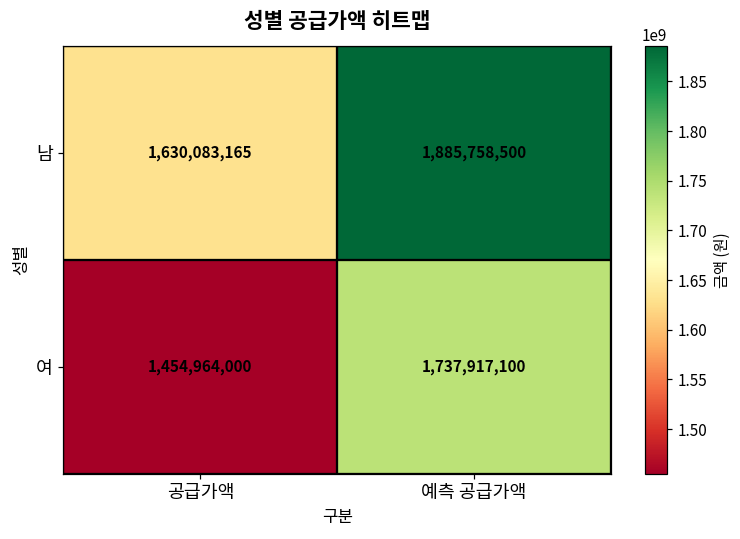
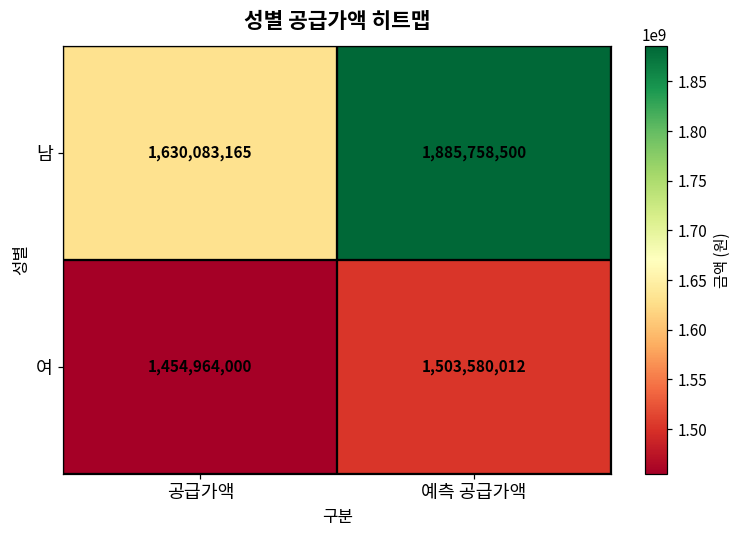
여, 예측 공급가액: 1,737,917,100 -> 1,503,580,012
